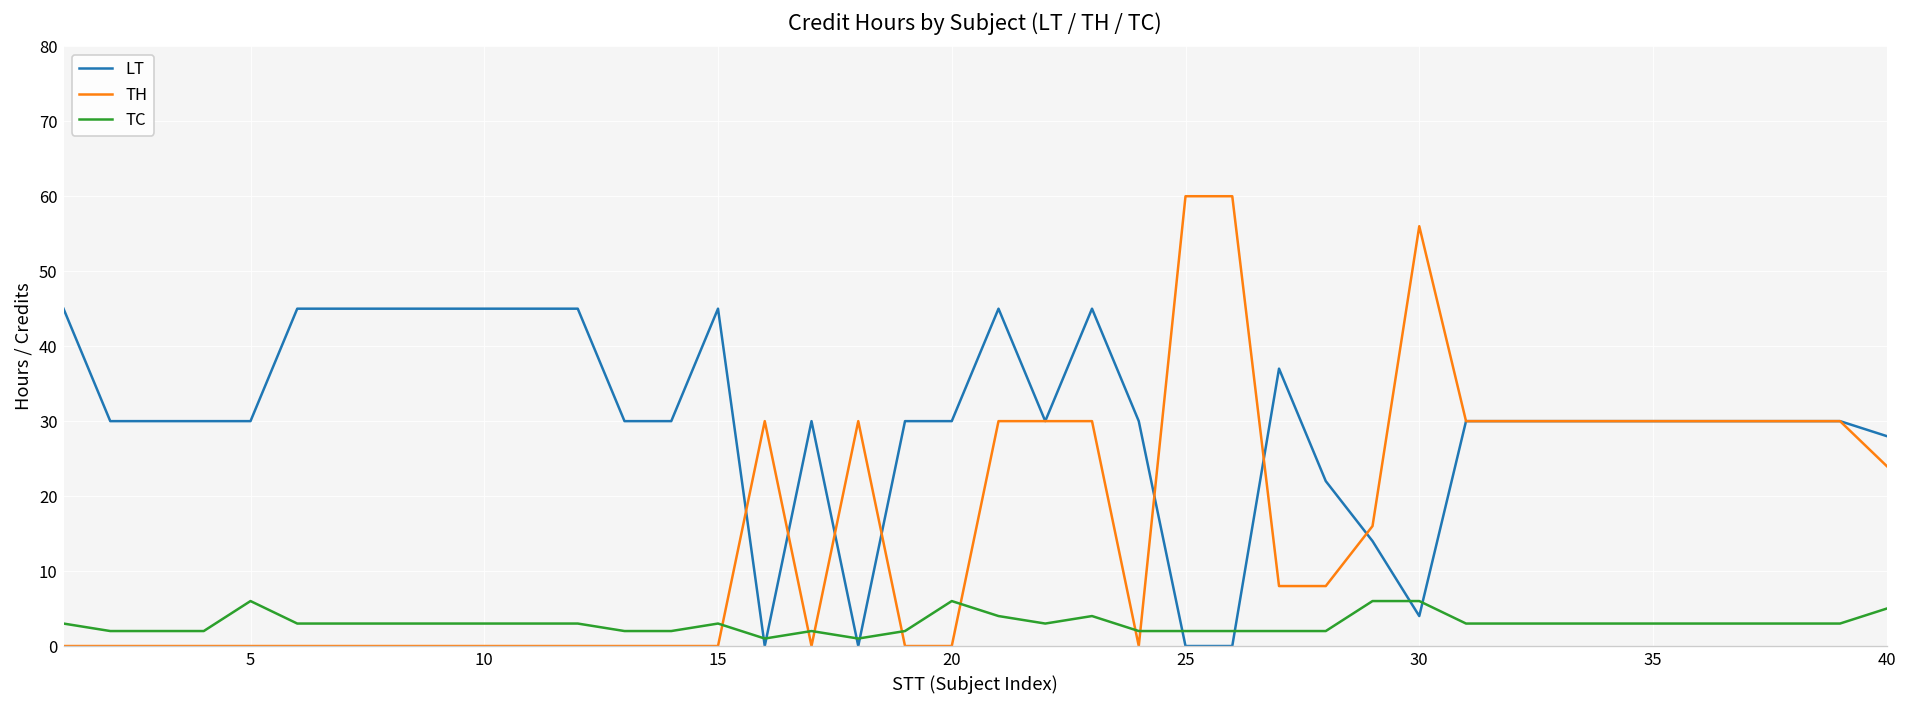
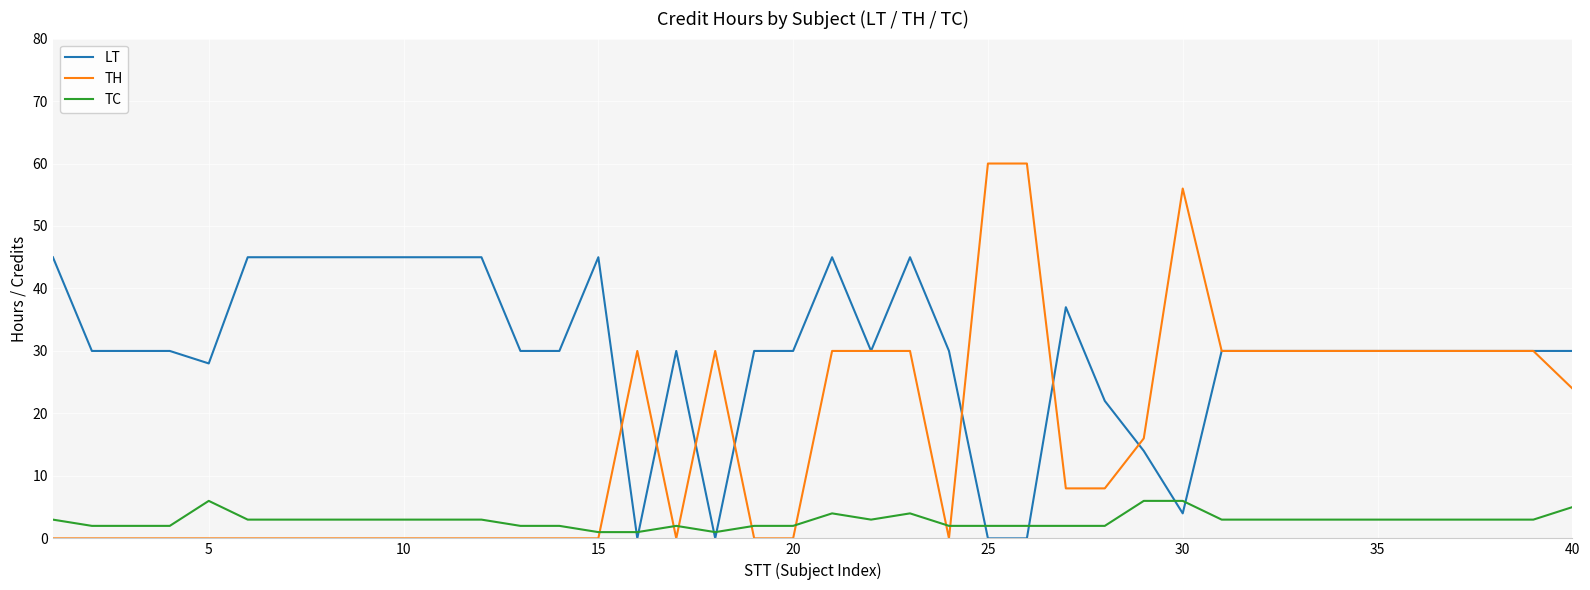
LT, 5: 30 -> 28
TC, 15: 3 -> 1
TC, 20: 6 -> 2
LT, 40: 28 -> 30
